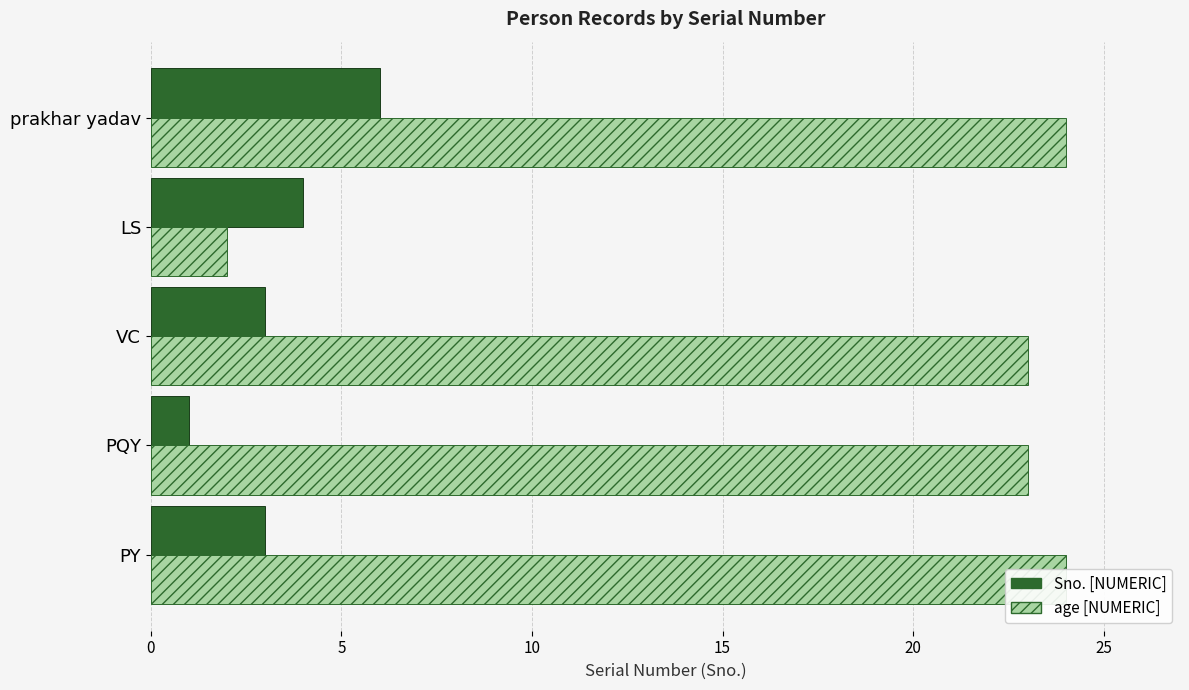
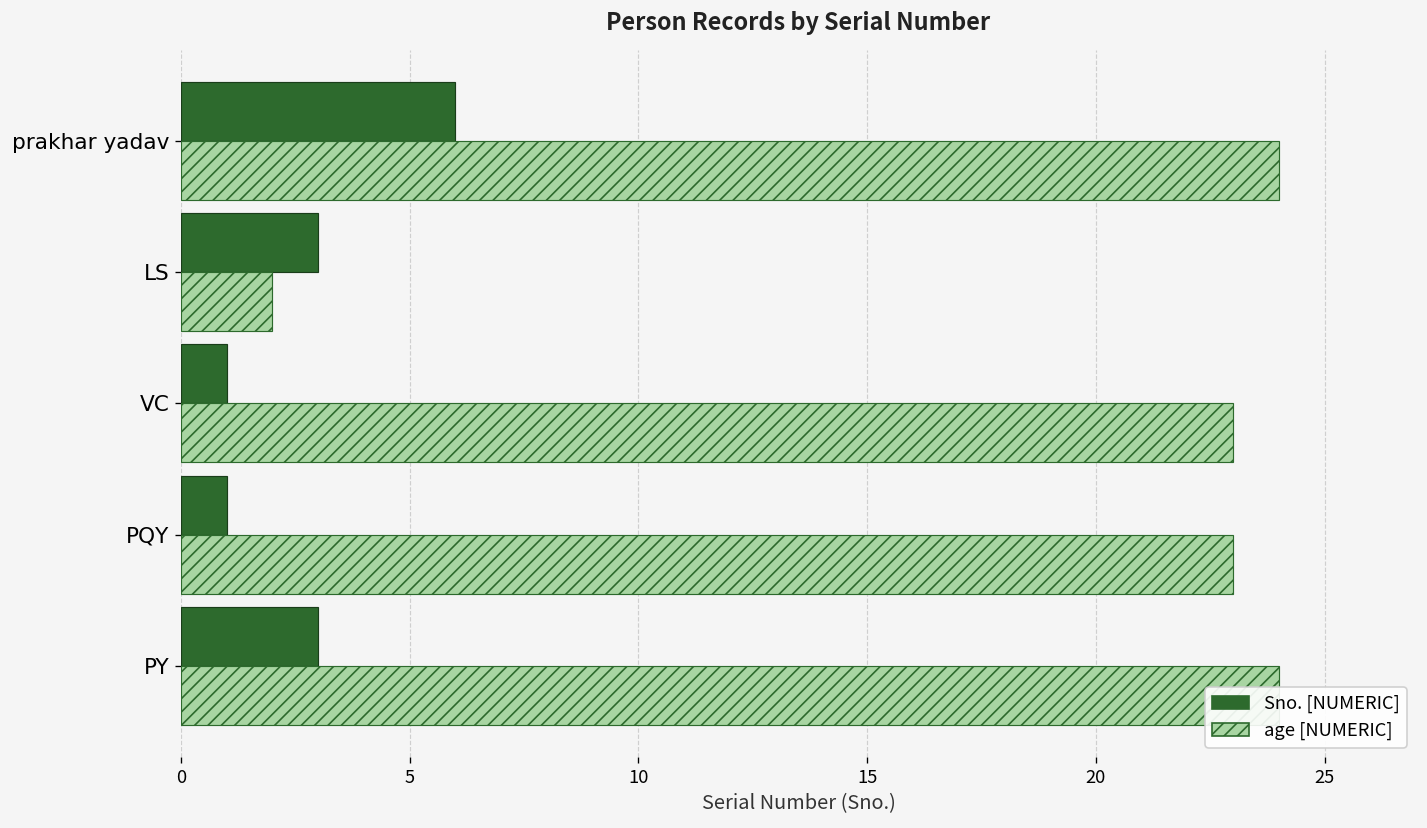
Sno. [NUMERIC], LS: 4 -> 3
Sno. [NUMERIC], VC: 3 -> 1
